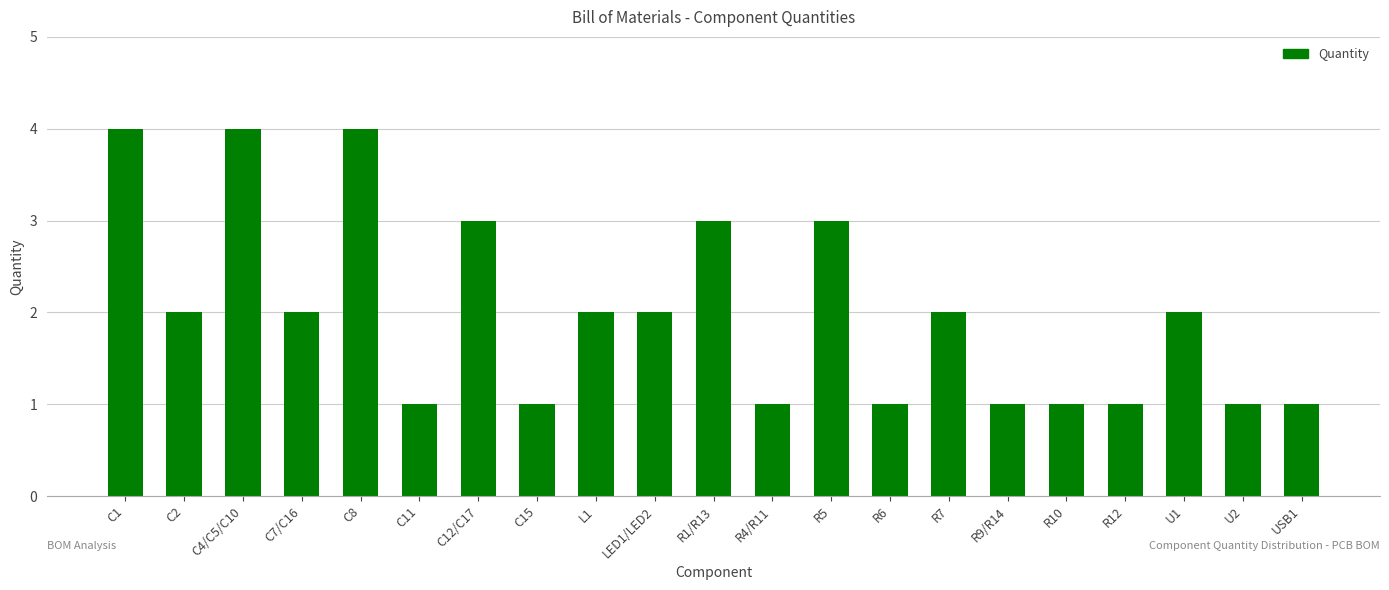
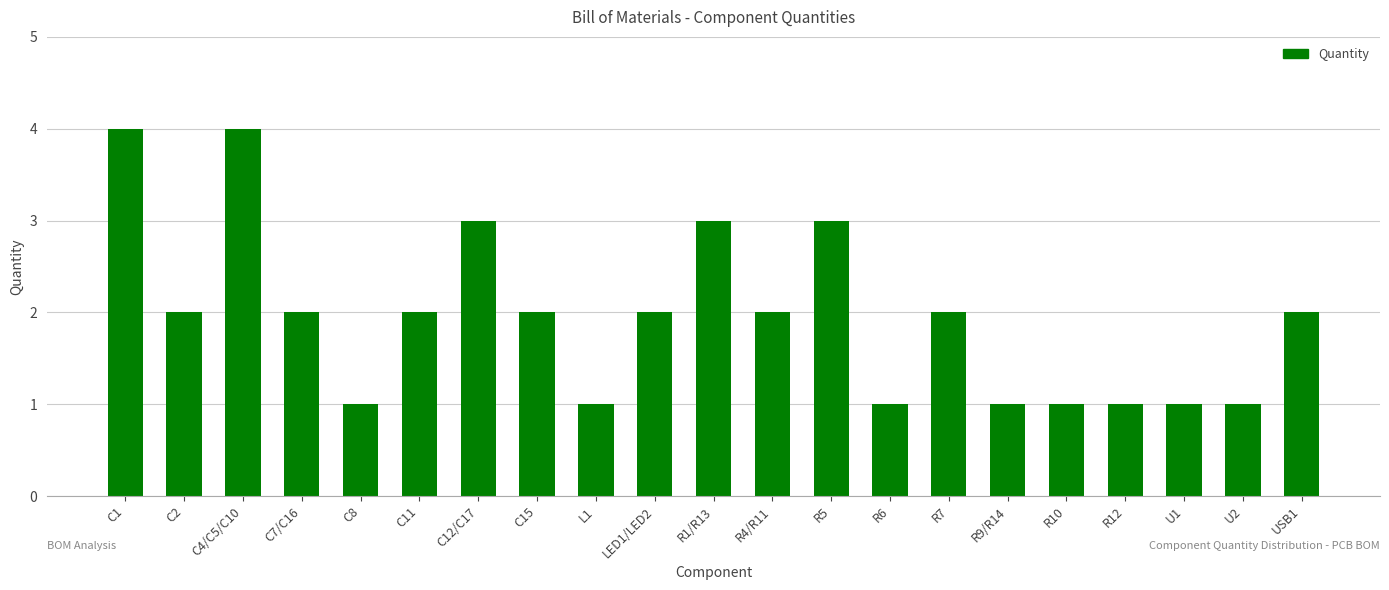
C8: 4 -> 1
C11: 1 -> 2
C15: 1 -> 2
L1: 2 -> 1
R4/R11: 1 -> 2
U1: 2 -> 1
USB1: 1 -> 2
